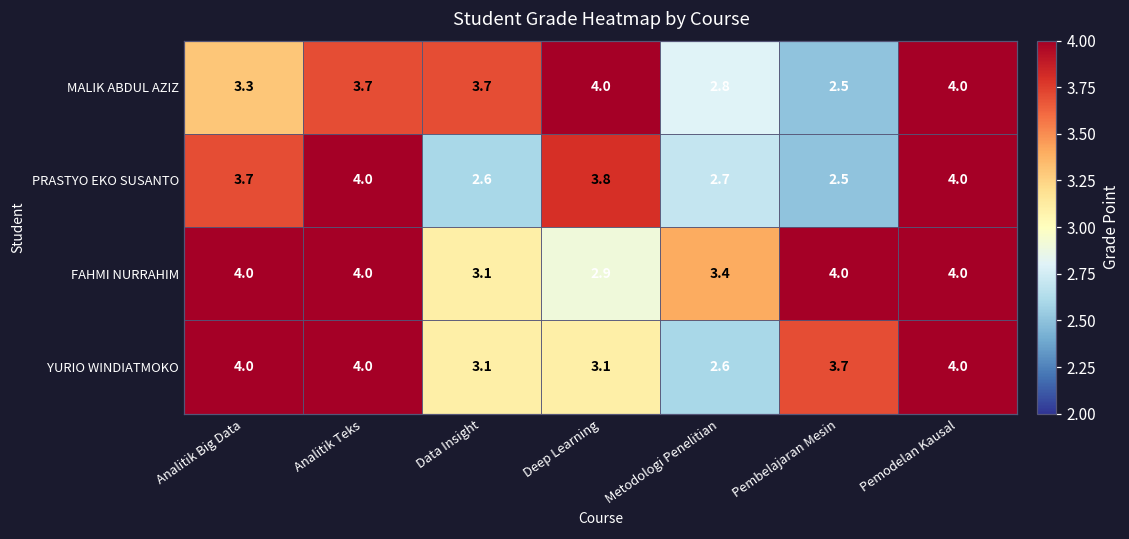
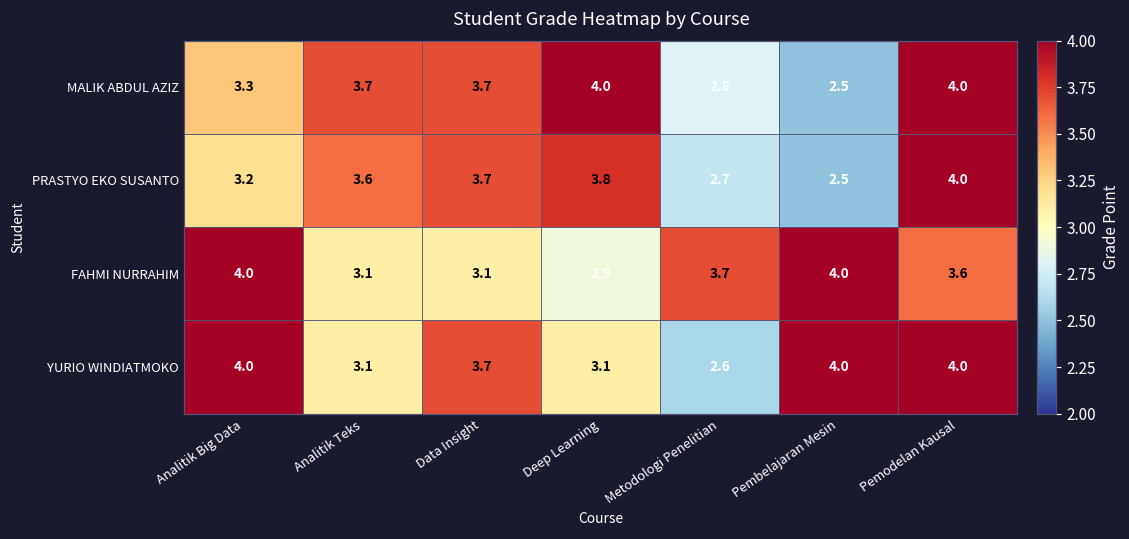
PRASTYO EKO SUSANTO, Analitik Big Data: 3.7 -> 3.2
PRASTYO EKO SUSANTO, Analitik Teks: 4.0 -> 3.6
PRASTYO EKO SUSANTO, Data Insight: 2.6 -> 3.7
FAHMI NURRAHIM, Analitik Teks: 4.0 -> 3.1
FAHMI NURRAHIM, Metodologi Penelitian: 3.4 -> 3.7
FAHMI NURRAHIM, Pemodelan Kausal: 4.0 -> 3.6
YURIO WINDIATMOKO, Analitik Teks: 4.0 -> 3.1
YURIO WINDIATMOKO, Data Insight: 3.1 -> 3.7
YURIO WINDIATMOKO, Pembelajaran Mesin: 3.7 -> 4.0
